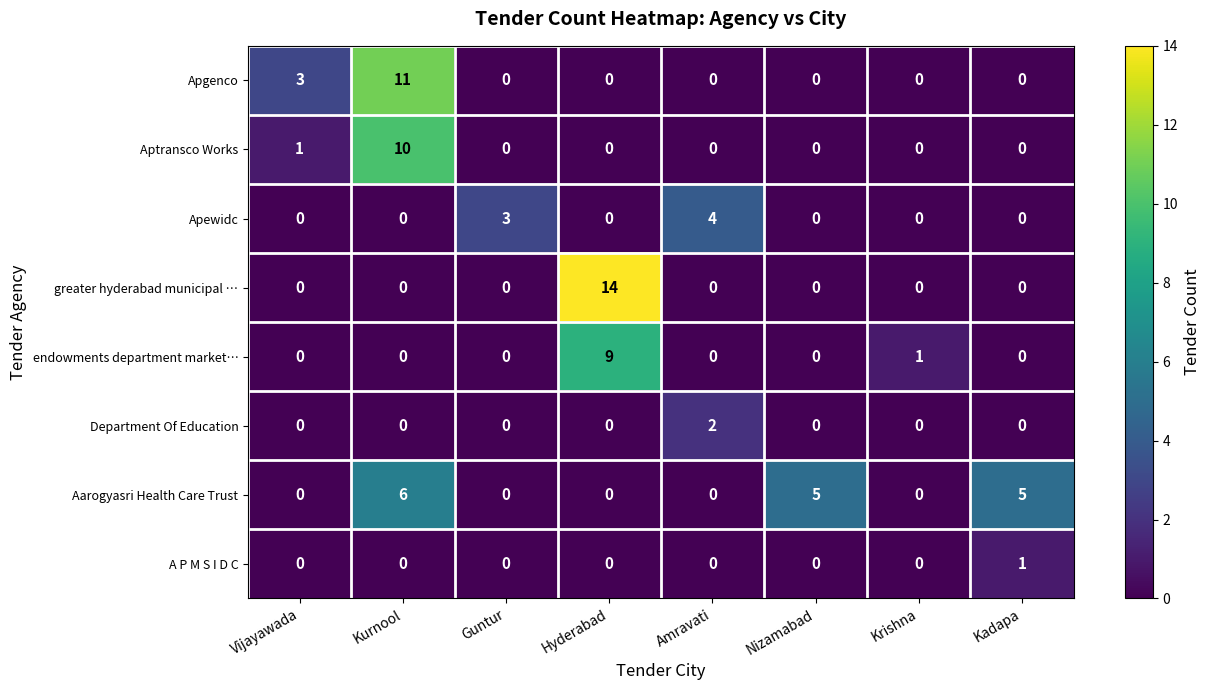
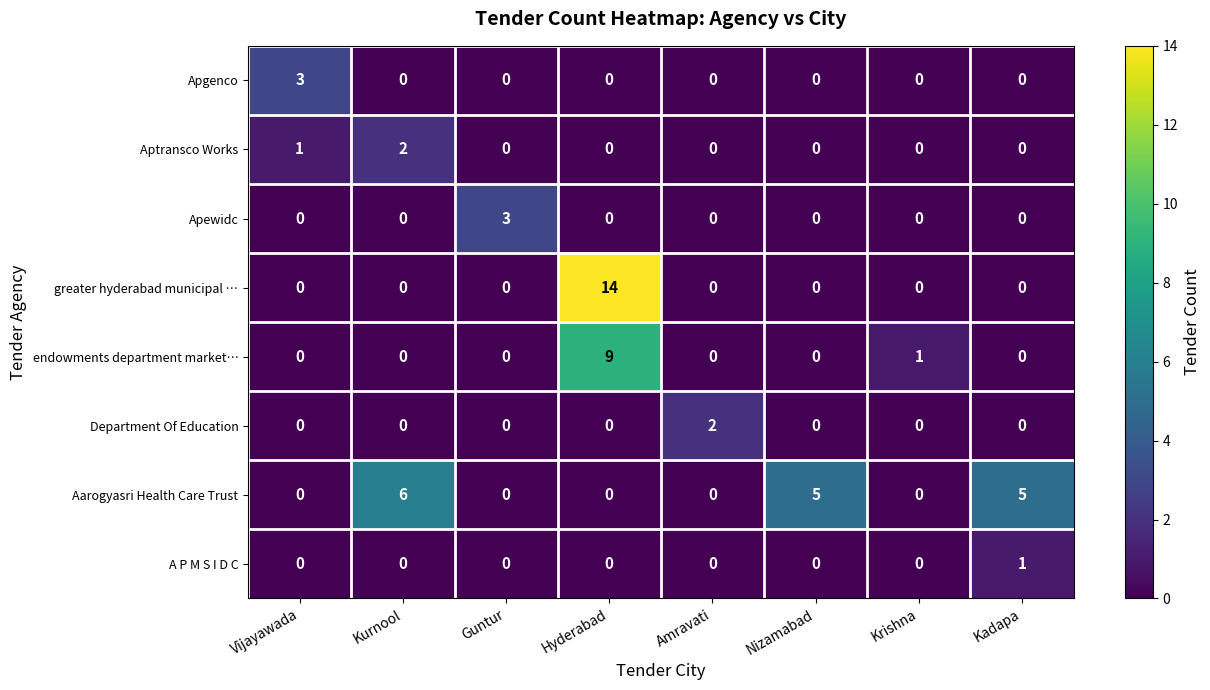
Apgenco, Kurnool: 11 -> 0
Aptransco Works, Kurnool: 10 -> 2
Apewidc, Amravati: 4 -> 0
